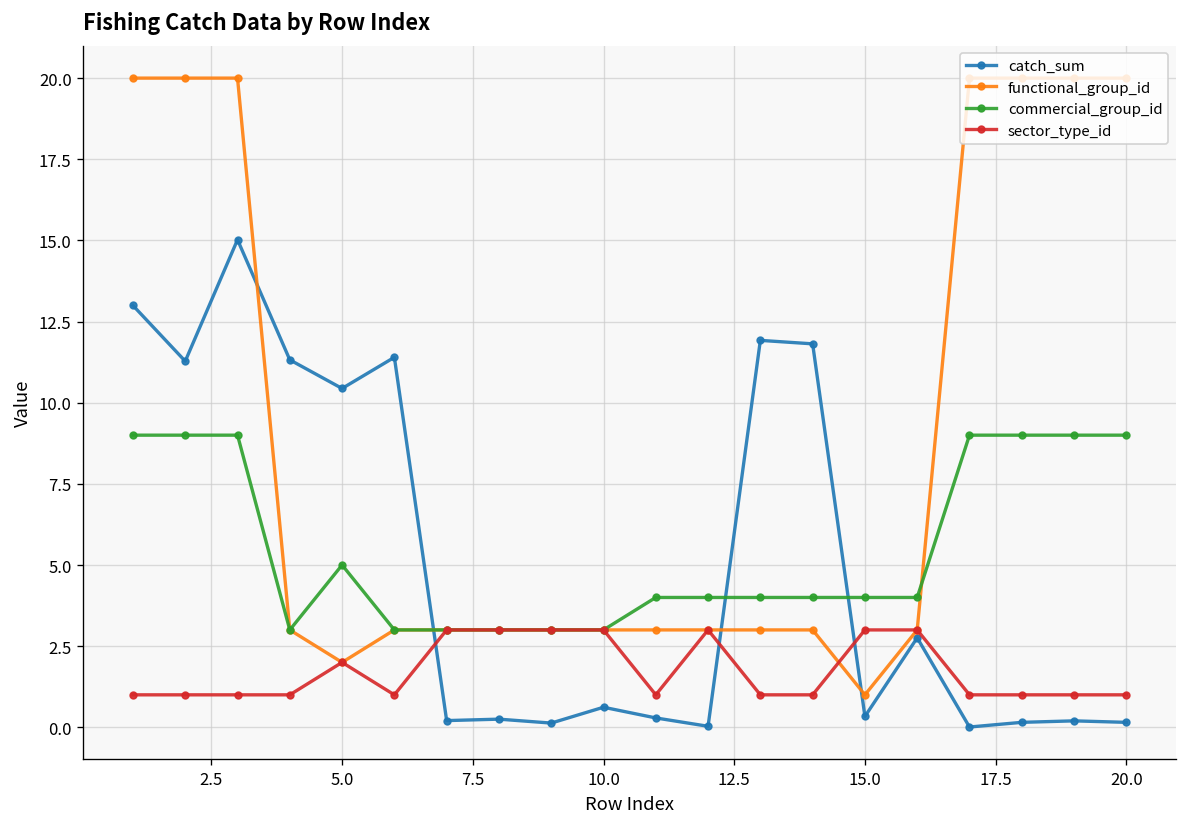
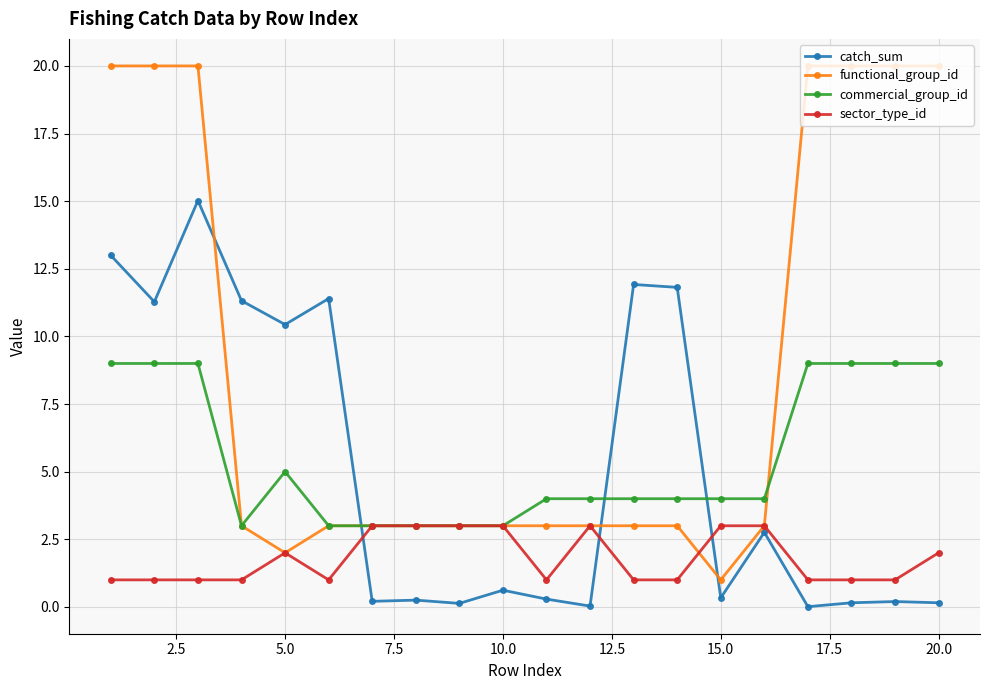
sector_type_id, 20.0: 1 -> 2
